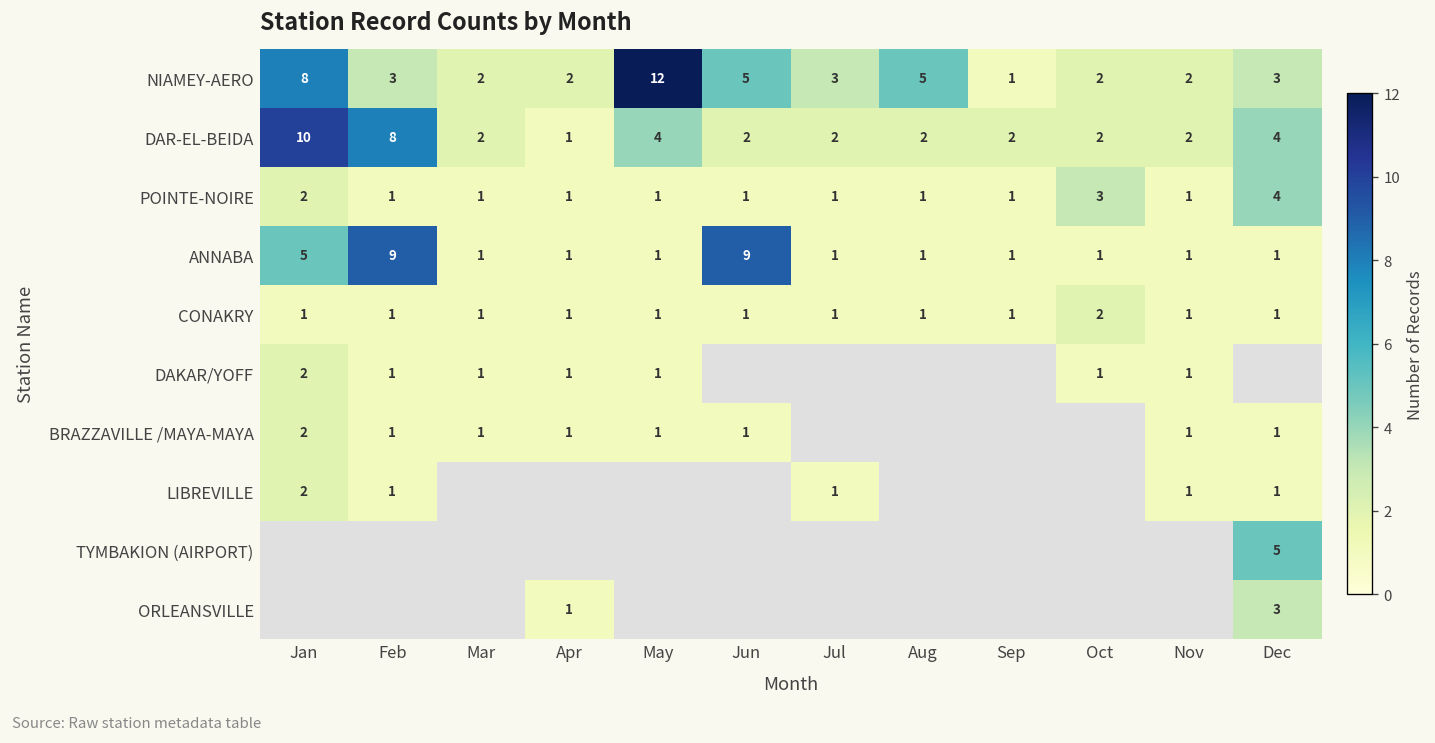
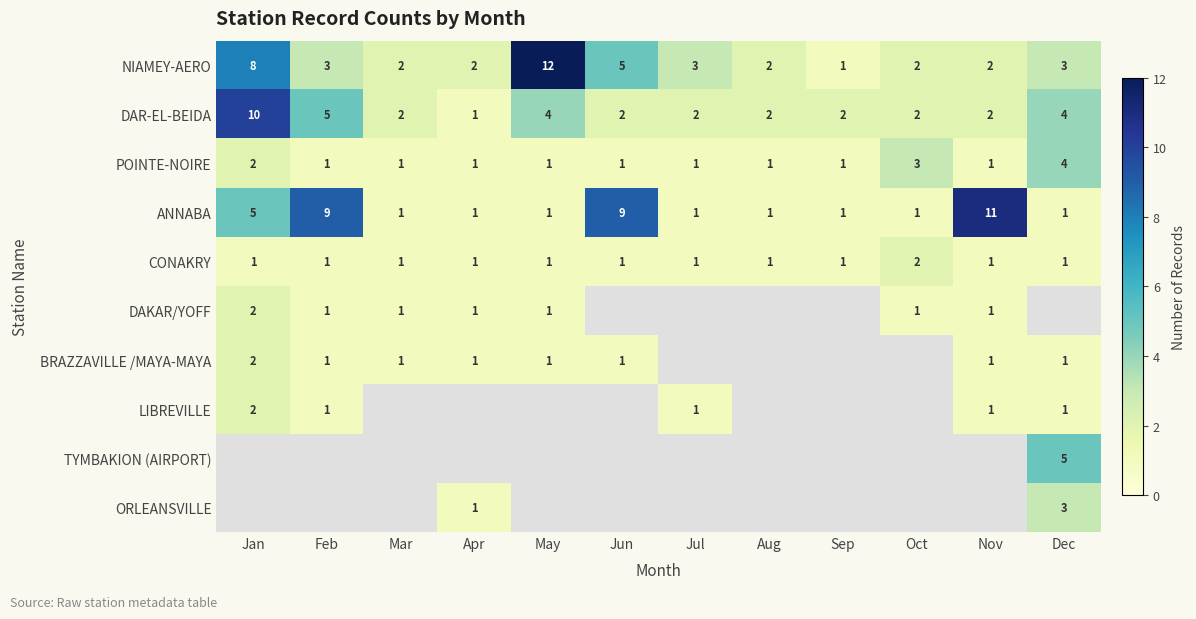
NIAMEY-AERO, Aug: 5 -> 2
DAR-EL-BEIDA, Feb: 8 -> 5
ANNABA, Nov: 1 -> 11
